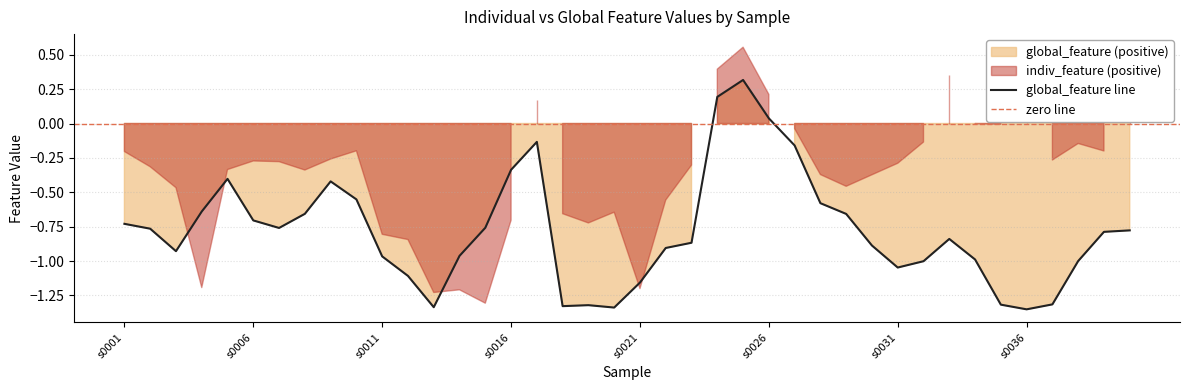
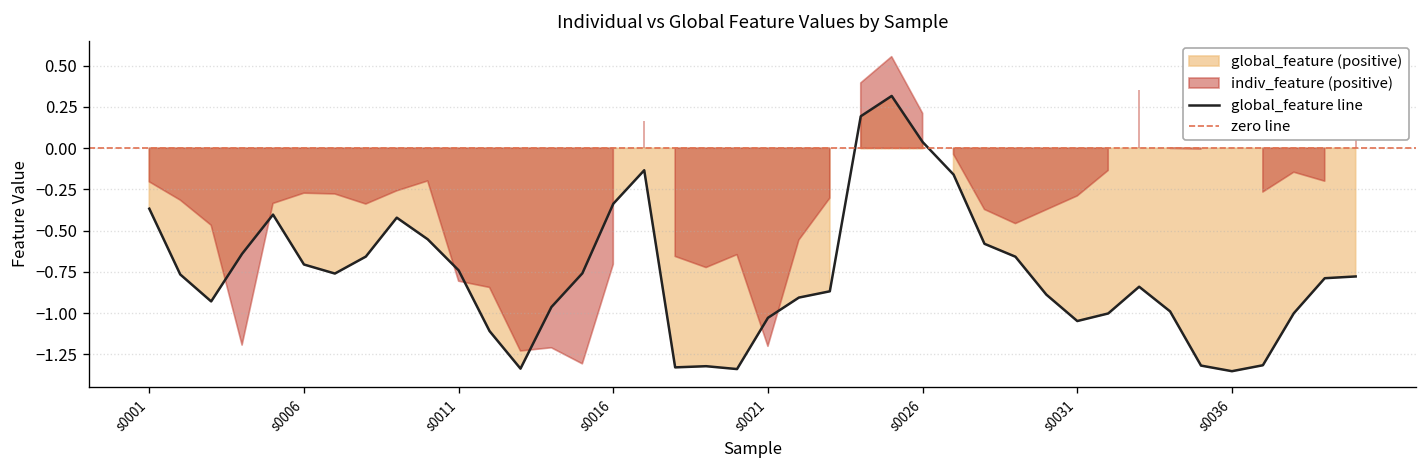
global_feature line, s0001: -0.73 -> -0.37
global_feature line, s0011: -0.97 -> -0.74
global_feature line, s0021: -1.16 -> -1.03
